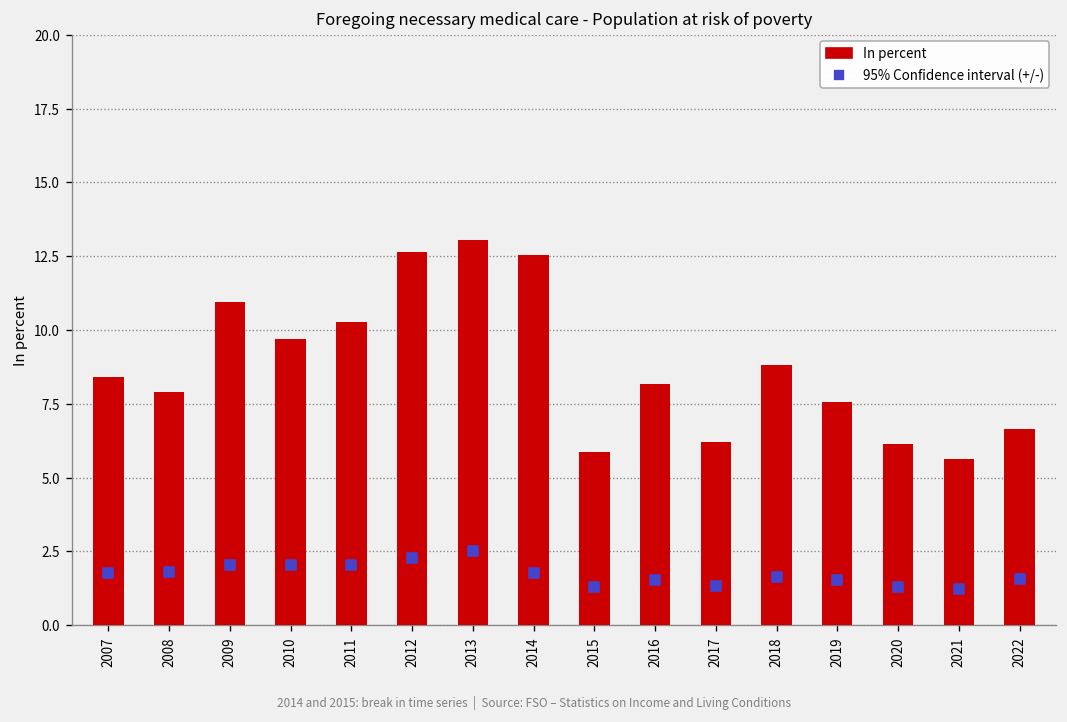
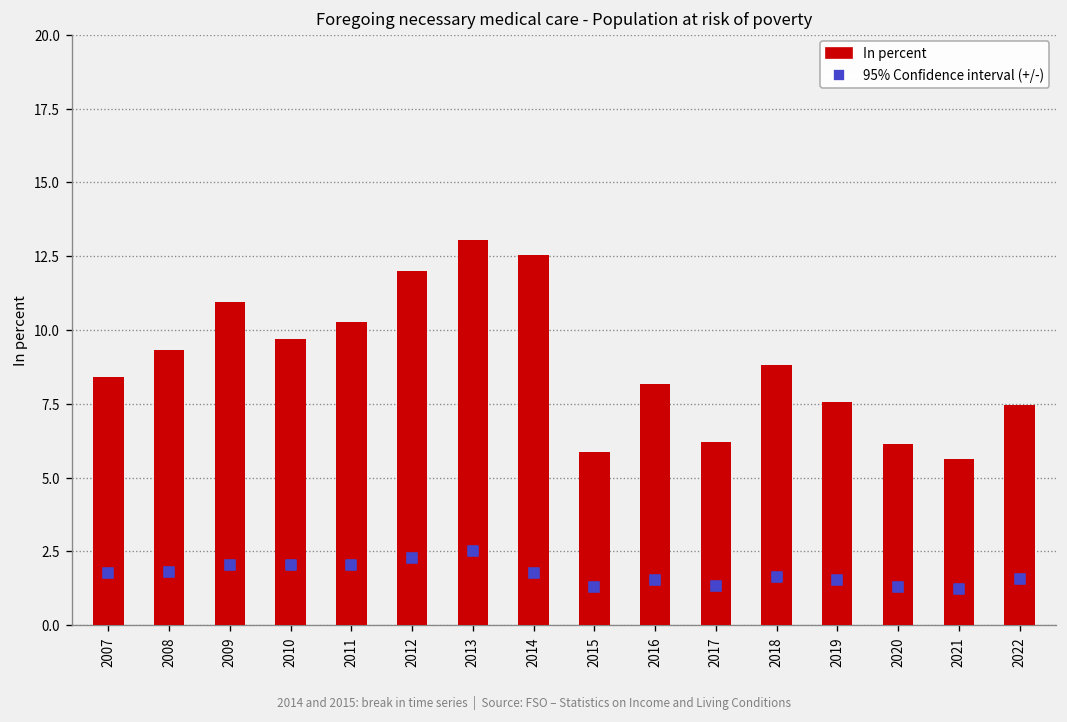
In percent, 2008: 7.9 -> 9.3
In percent, 2012: 12.7 -> 12.0
In percent, 2022: 6.6 -> 7.5
